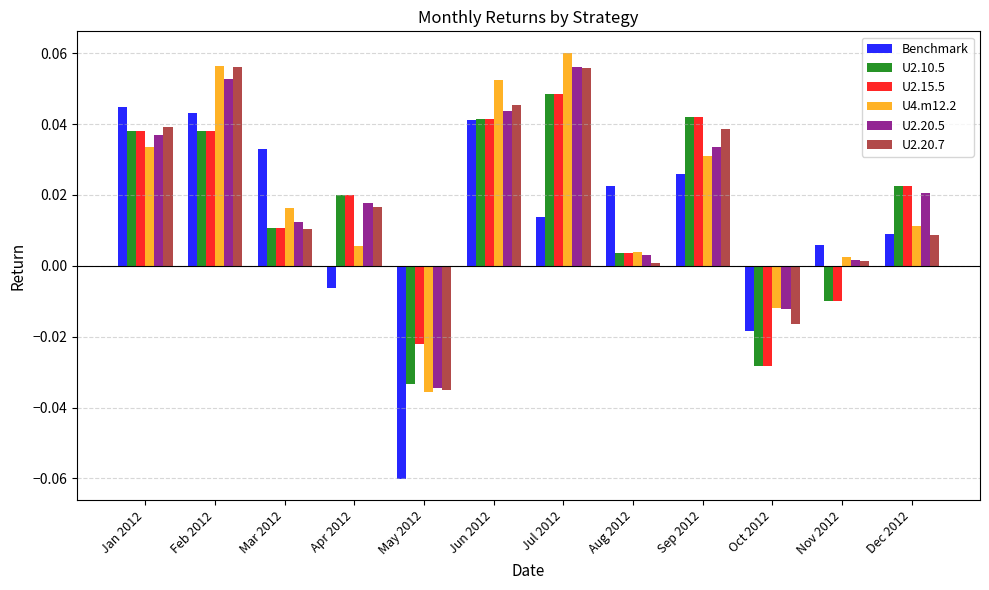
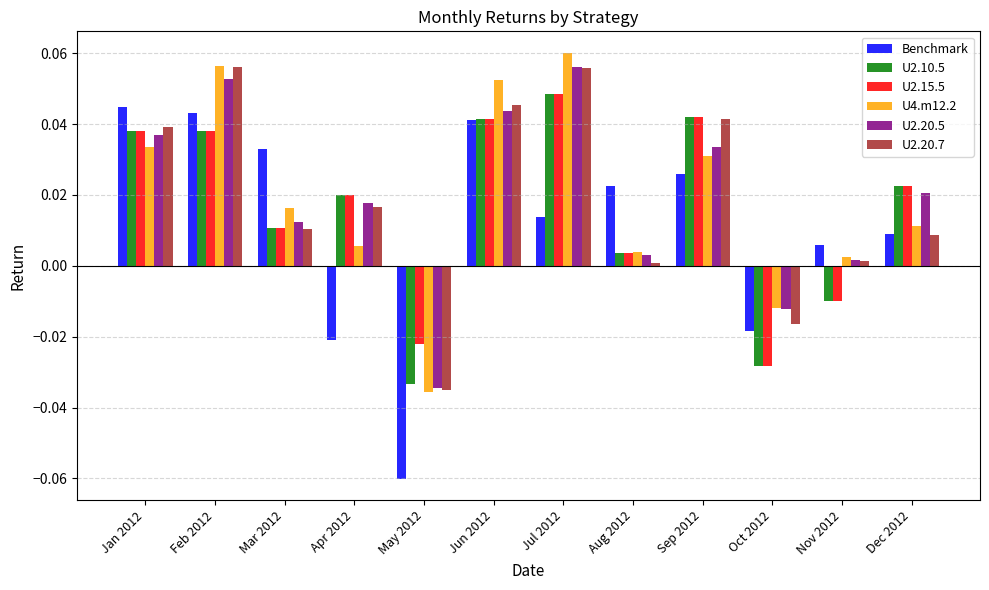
Benchmark, Apr 2012: -0.006 -> -0.021
U2.20.7, Sep 2012: 0.039 -> 0.041
